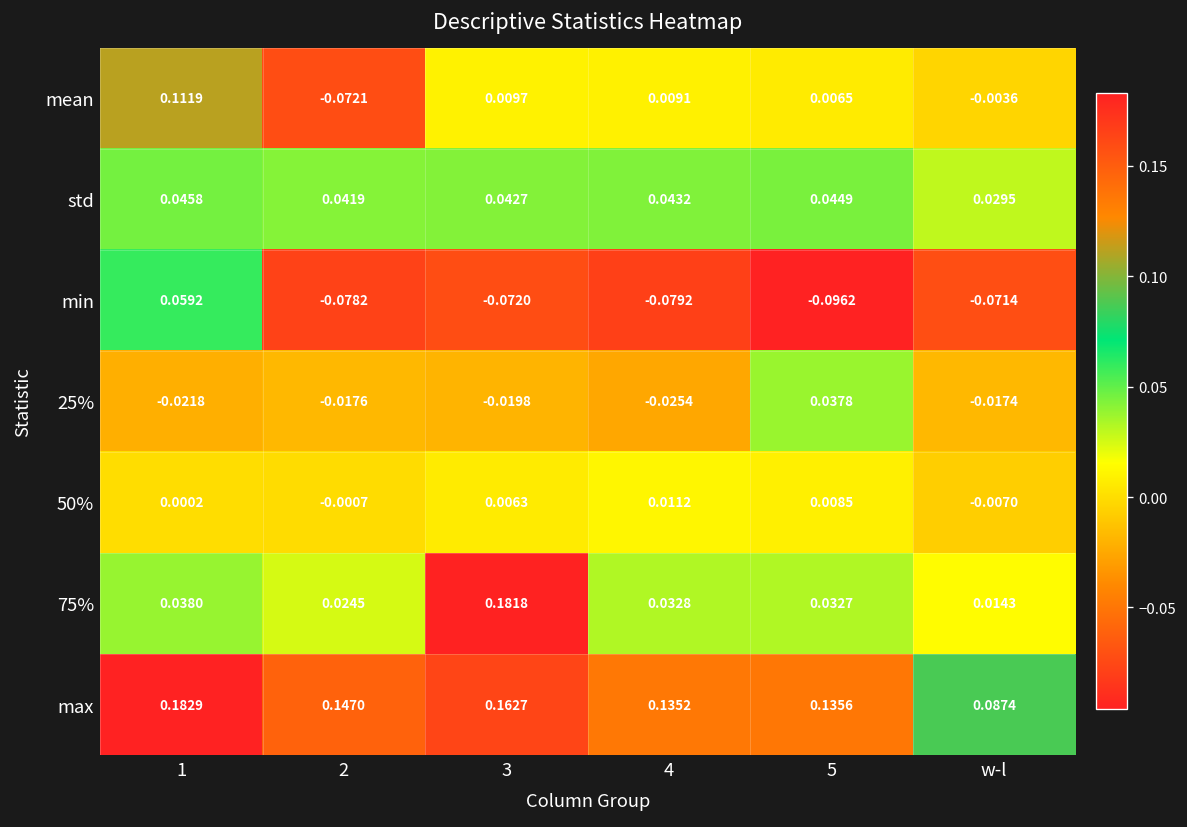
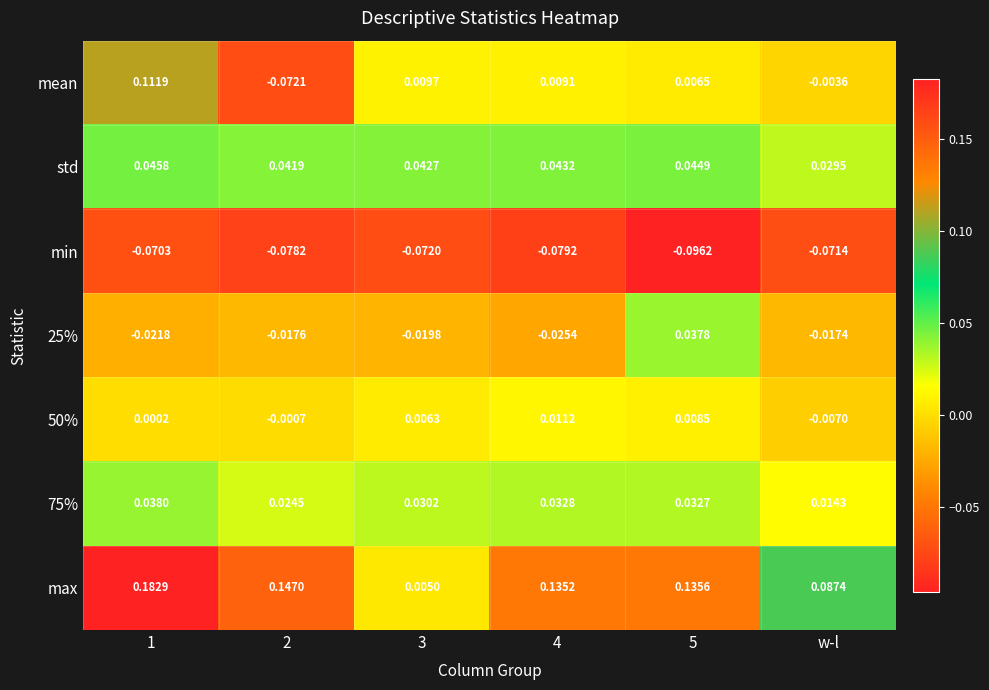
min, 1: 0.0592 -> -0.0703
75%, 3: 0.1818 -> 0.0302
max, 3: 0.1627 -> 0.0050
